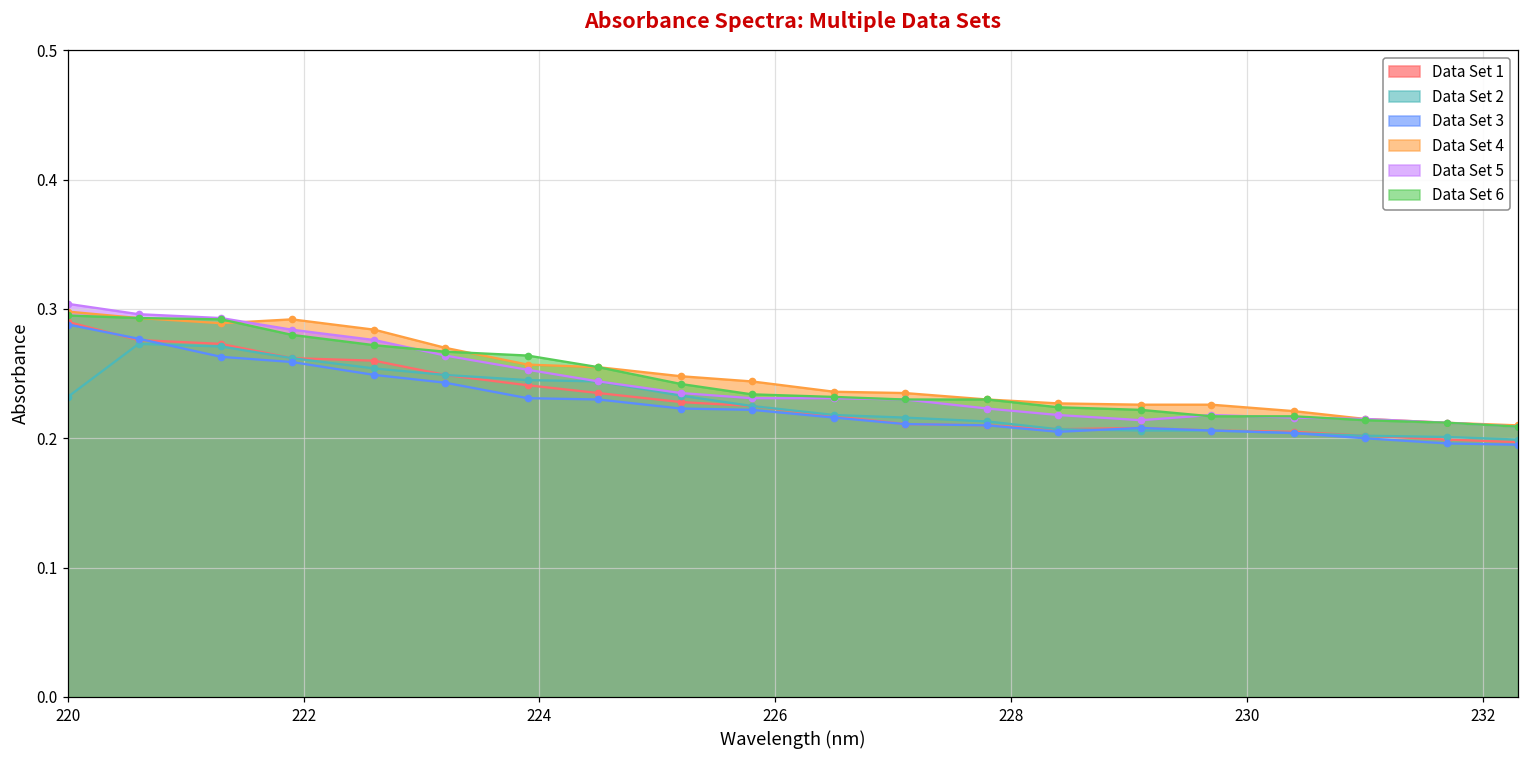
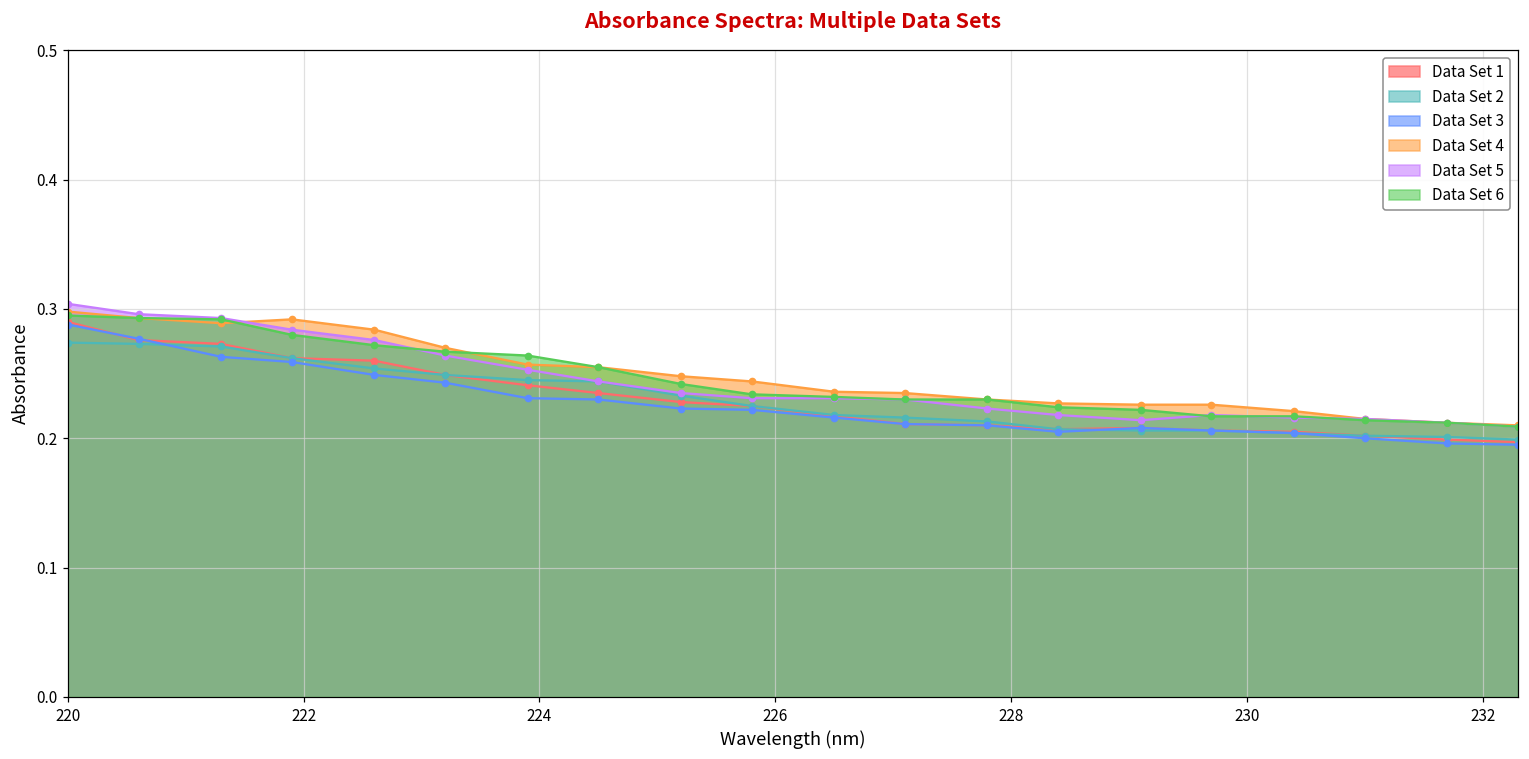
Data Set 2, 220: 0.232 -> 0.274
